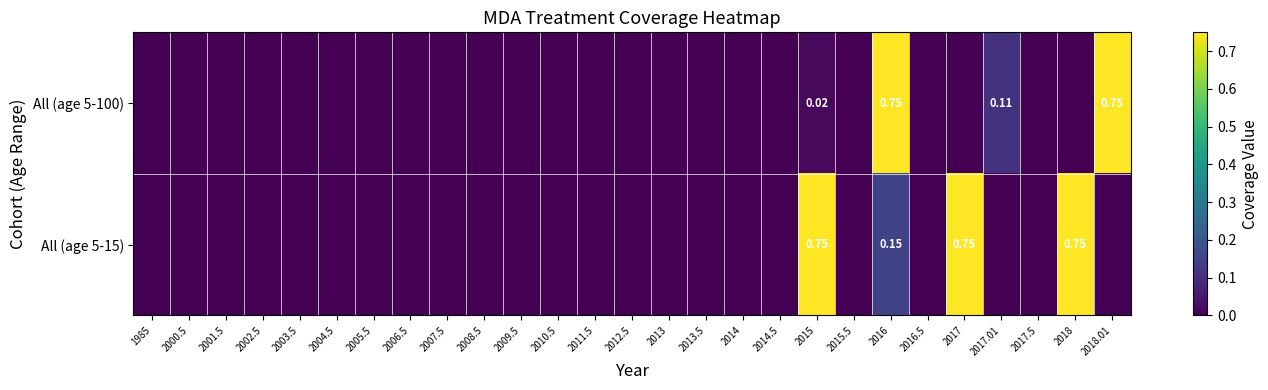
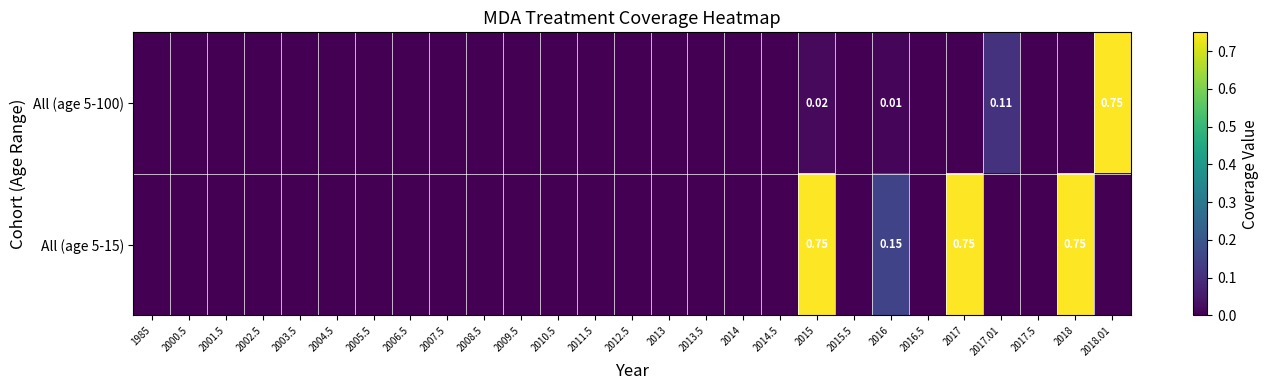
All (age 5-100), 2016: 0.75 -> 0.01
